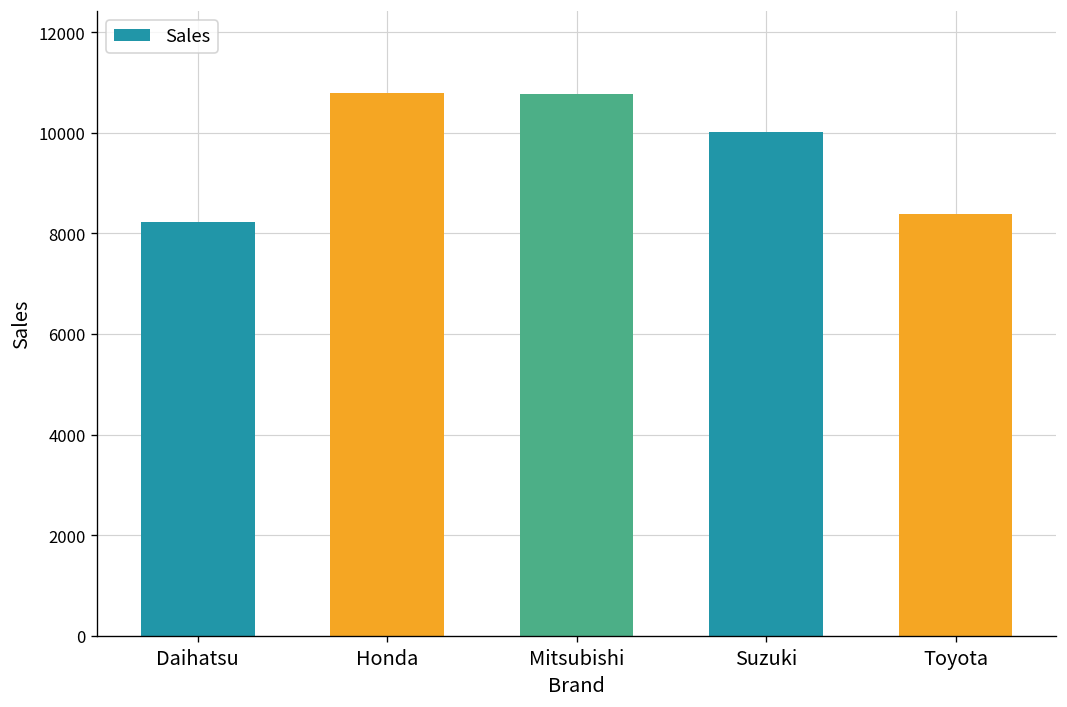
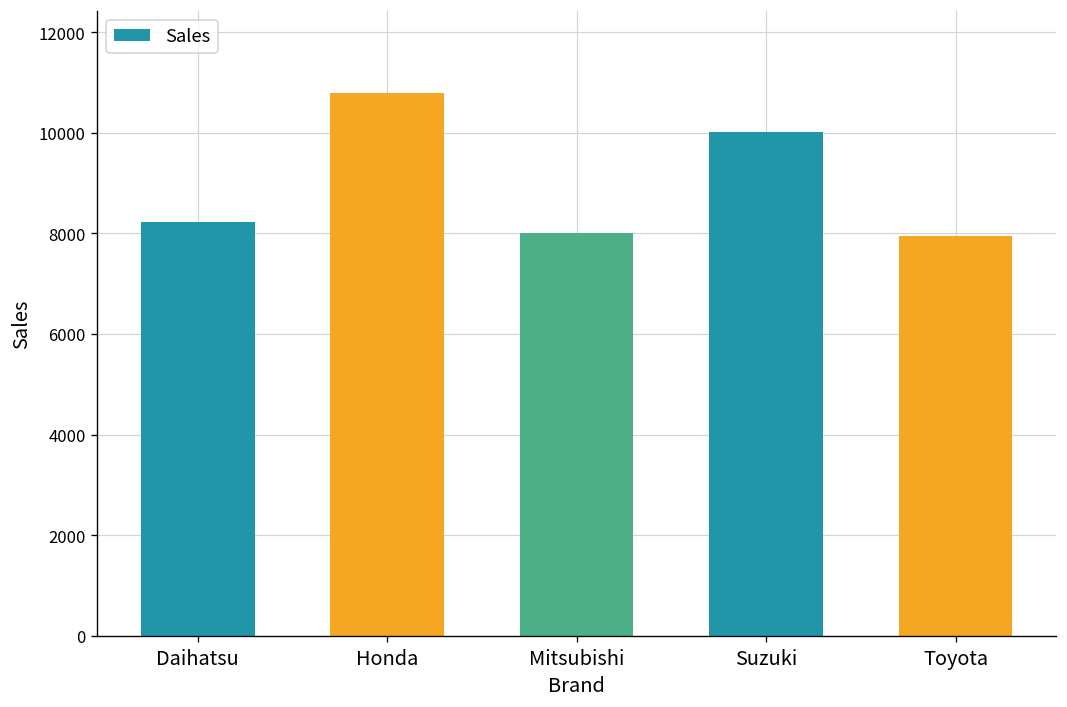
Mitsubishi: 10800 -> 8000
Toyota: 8400 -> 8000
